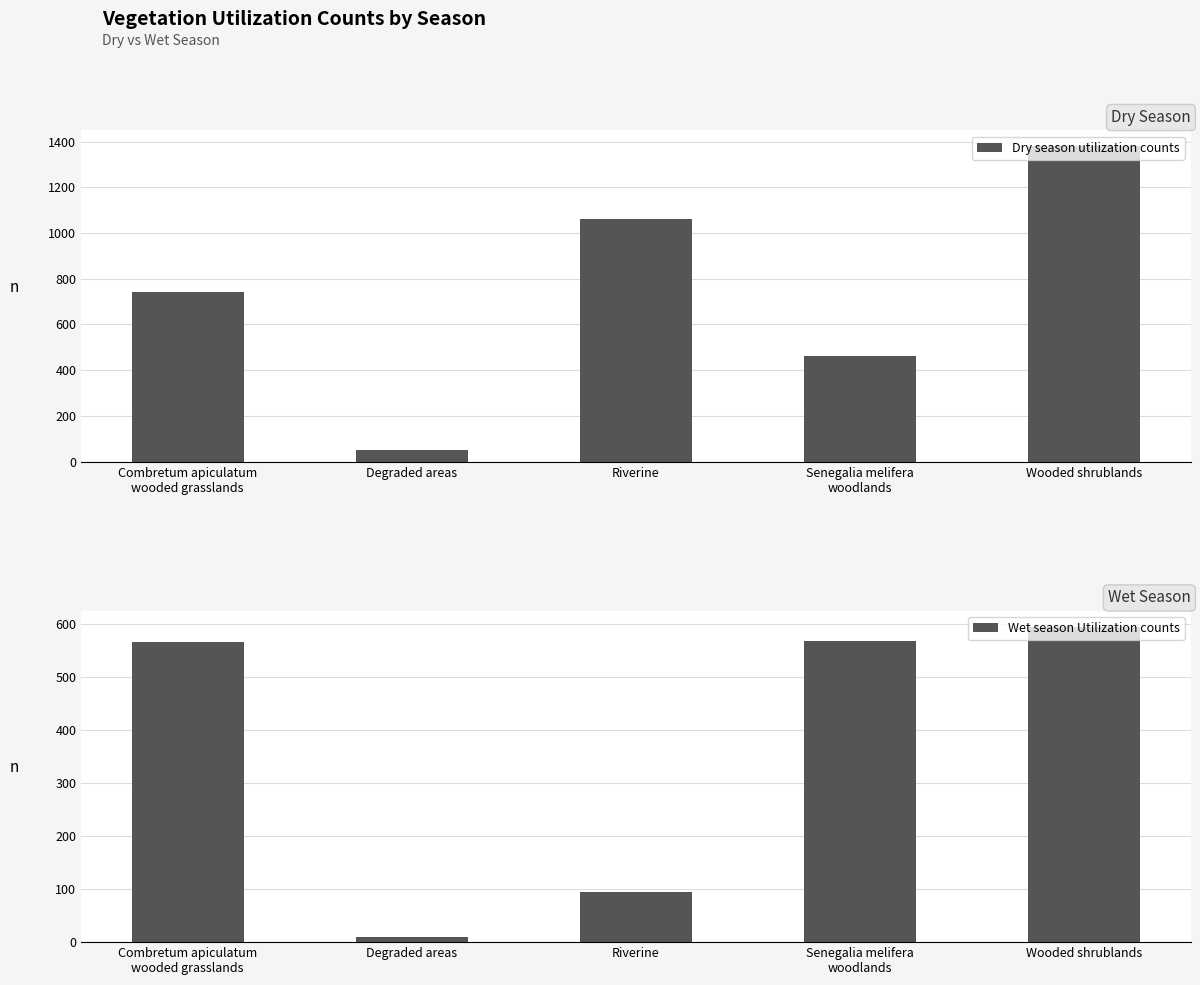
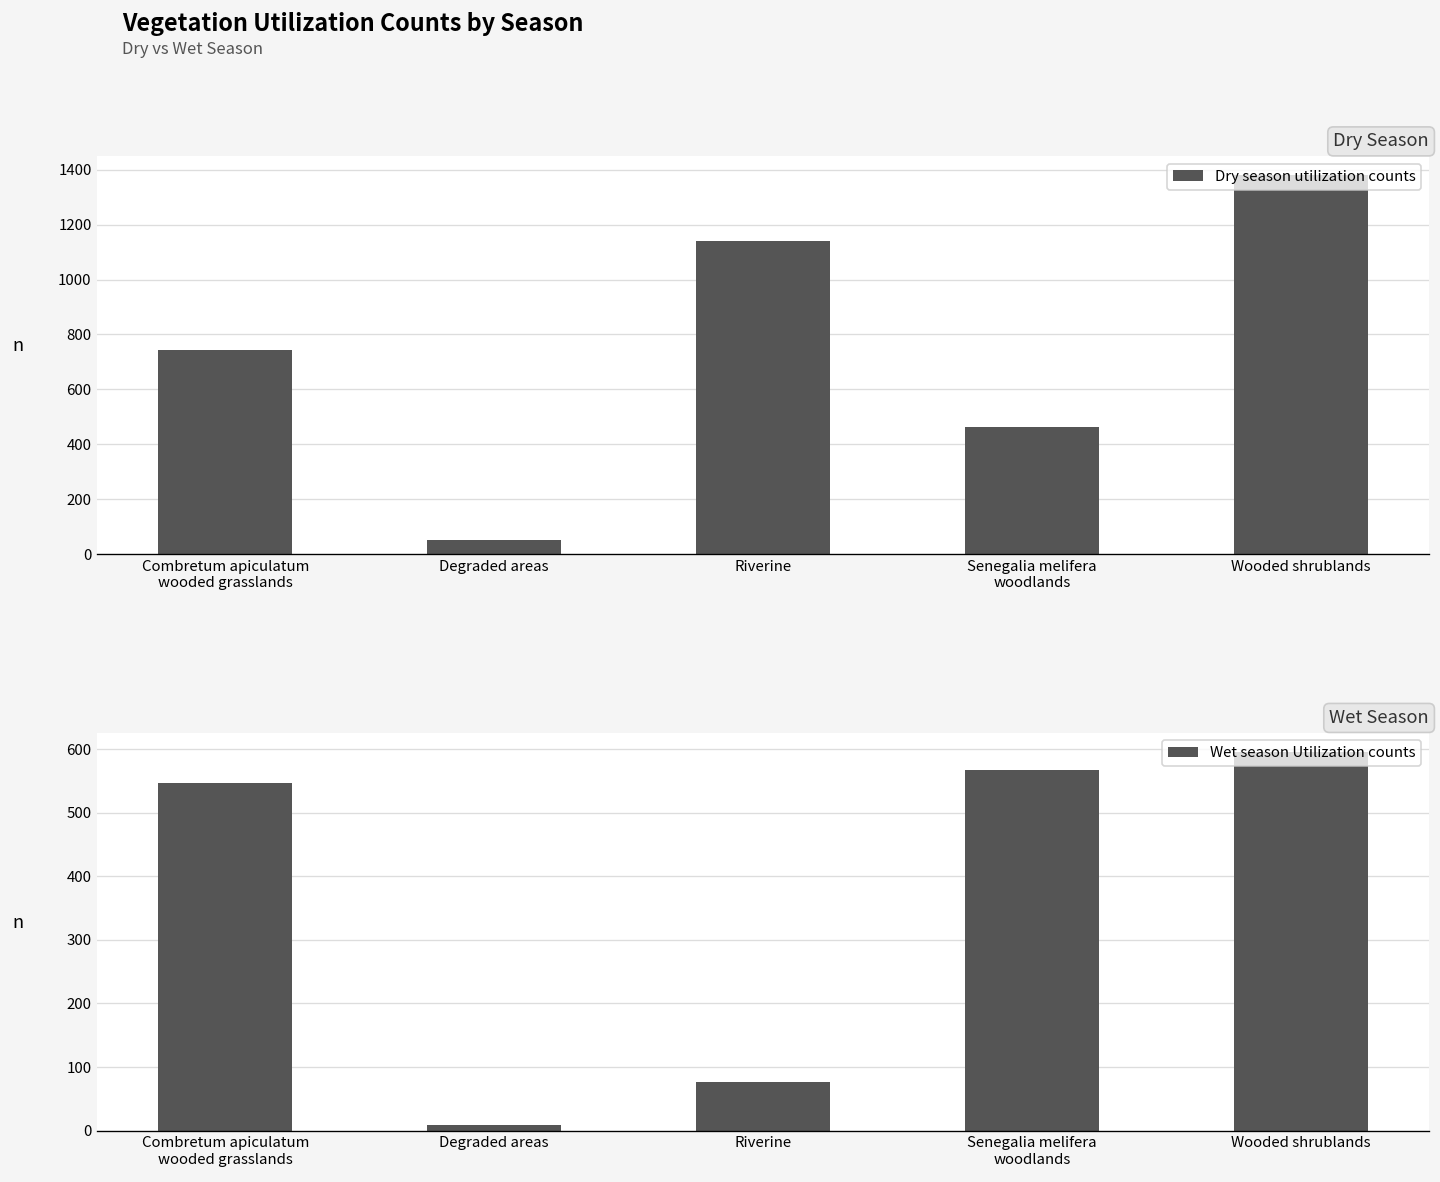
Dry Season, Riverine: 1060 -> 1140
Wet Season, Combretum apiculatum wooded grasslands: 570 -> 550
Wet Season, Riverine: 100 -> 80
